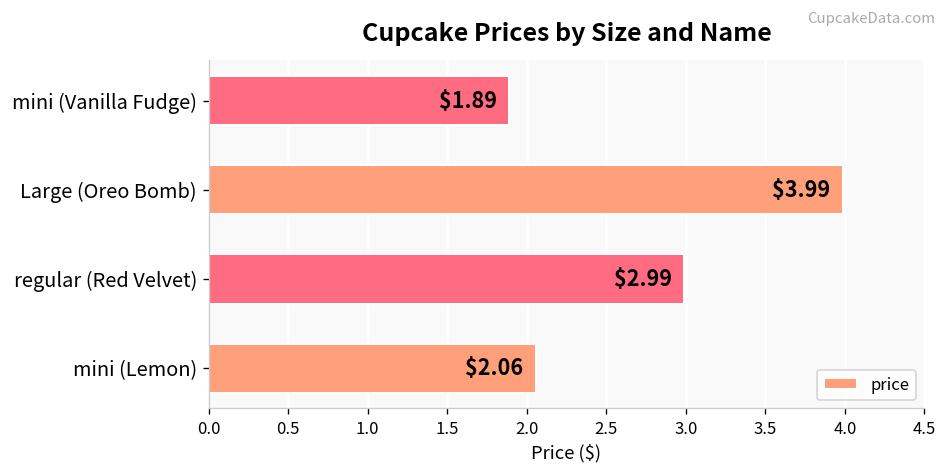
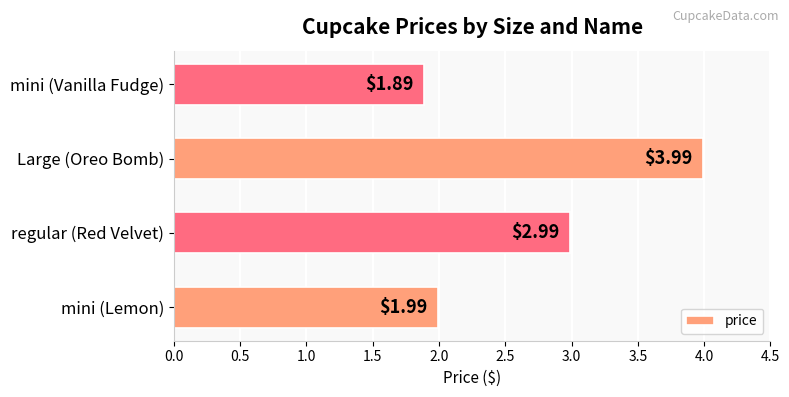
mini (Lemon): $2.06 -> $1.99
